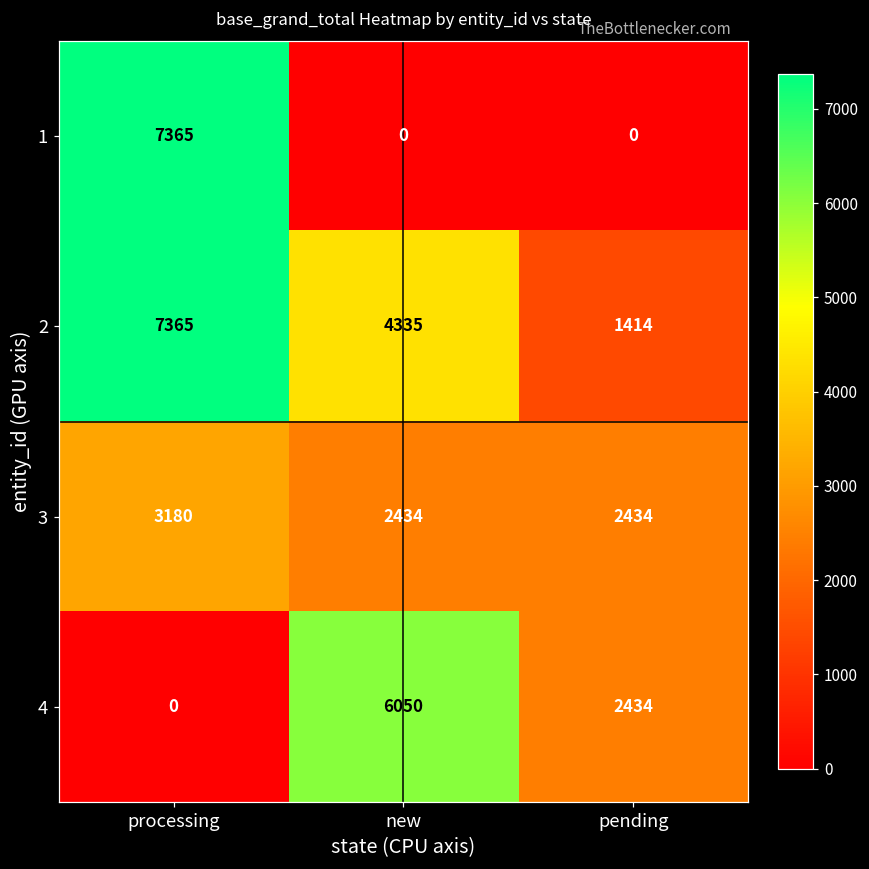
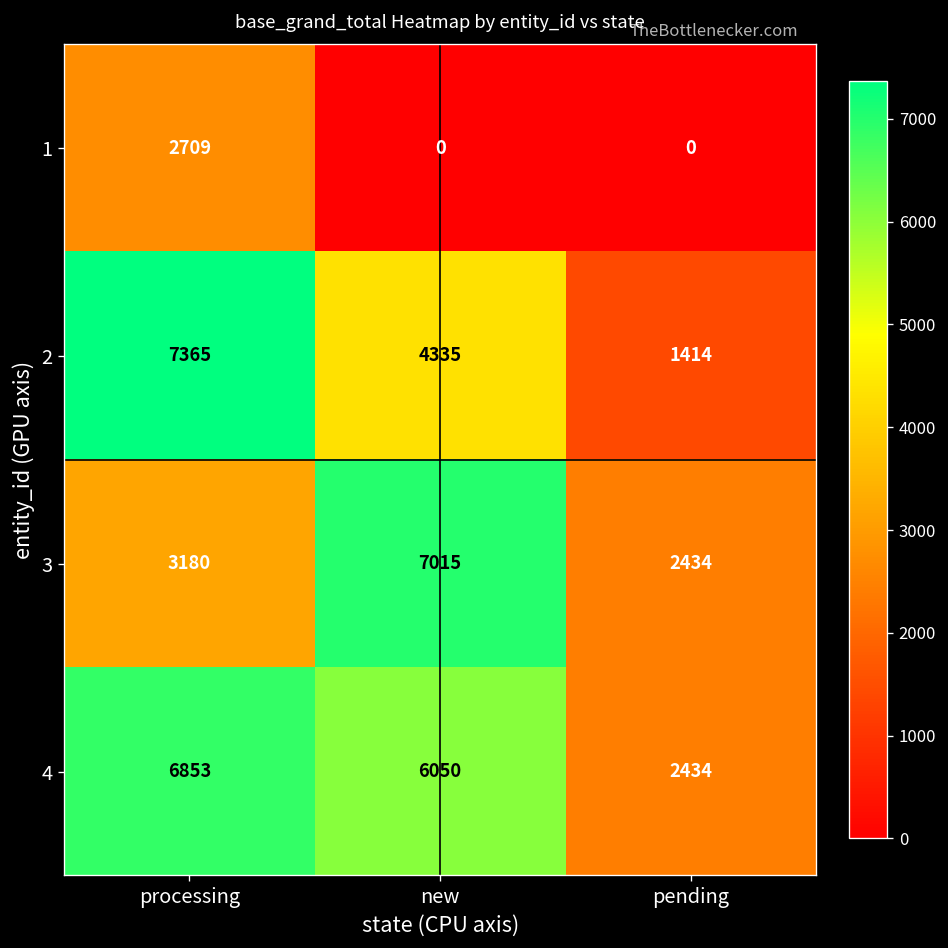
1, processing: 7365 -> 2709
3, new: 2434 -> 7015
4, processing: 0 -> 6853
